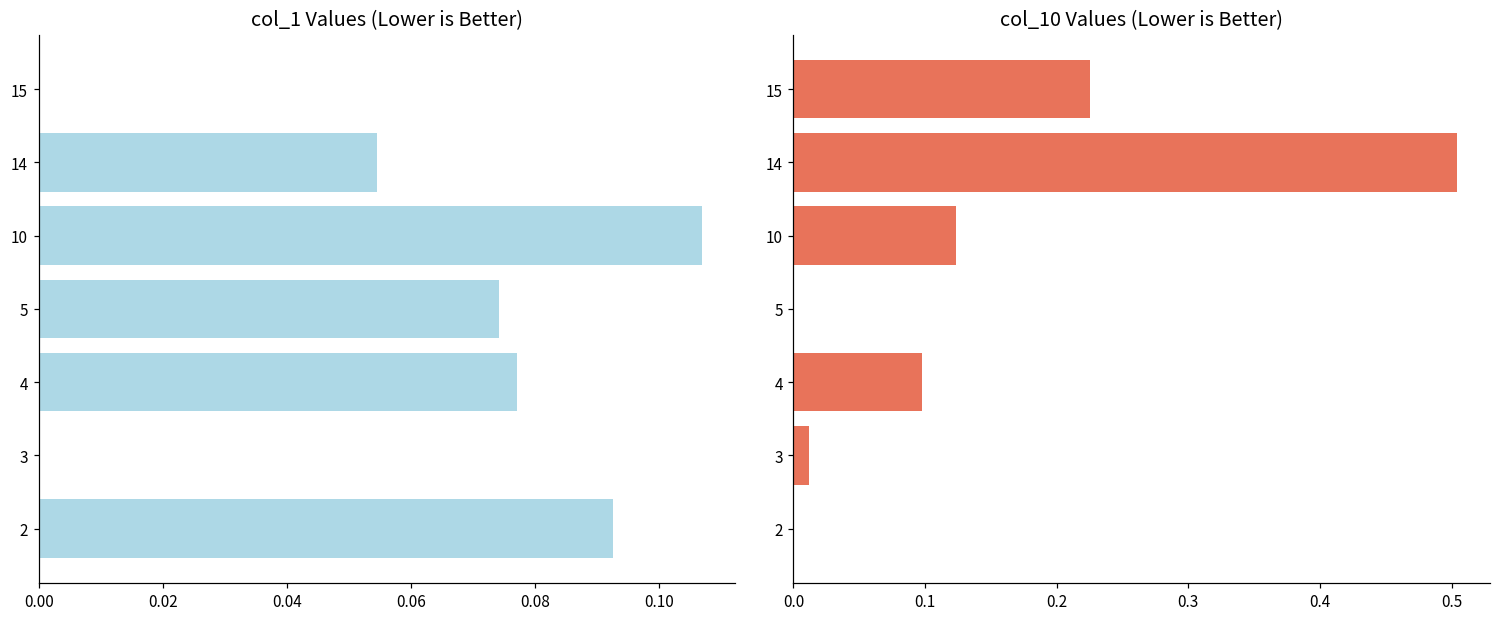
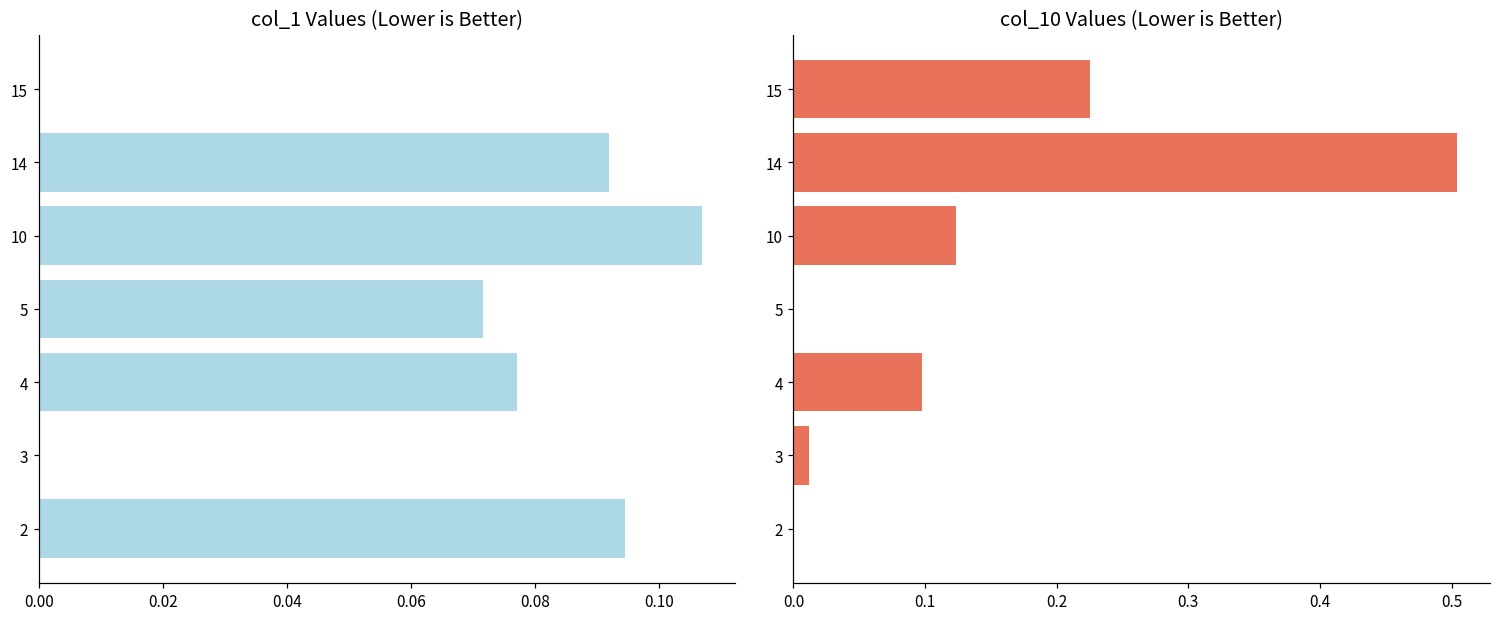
col_1 Values (Lower is Better), 14: 0.055 -> 0.092
col_1 Values (Lower is Better), 5: 0.074 -> 0.072
col_1 Values (Lower is Better), 2: 0.093 -> 0.094
